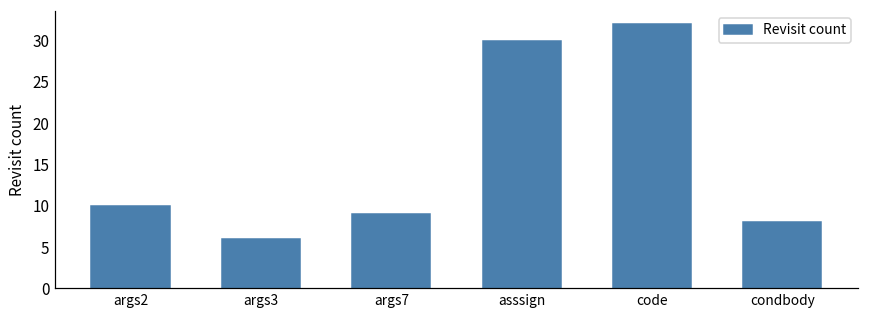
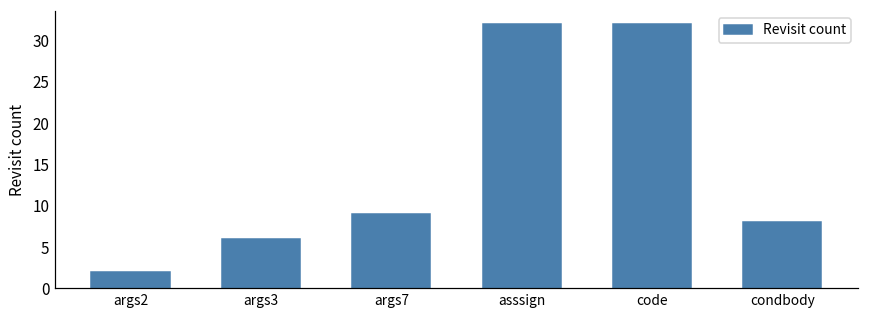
args2: 10 -> 2
asssign: 30 -> 32
